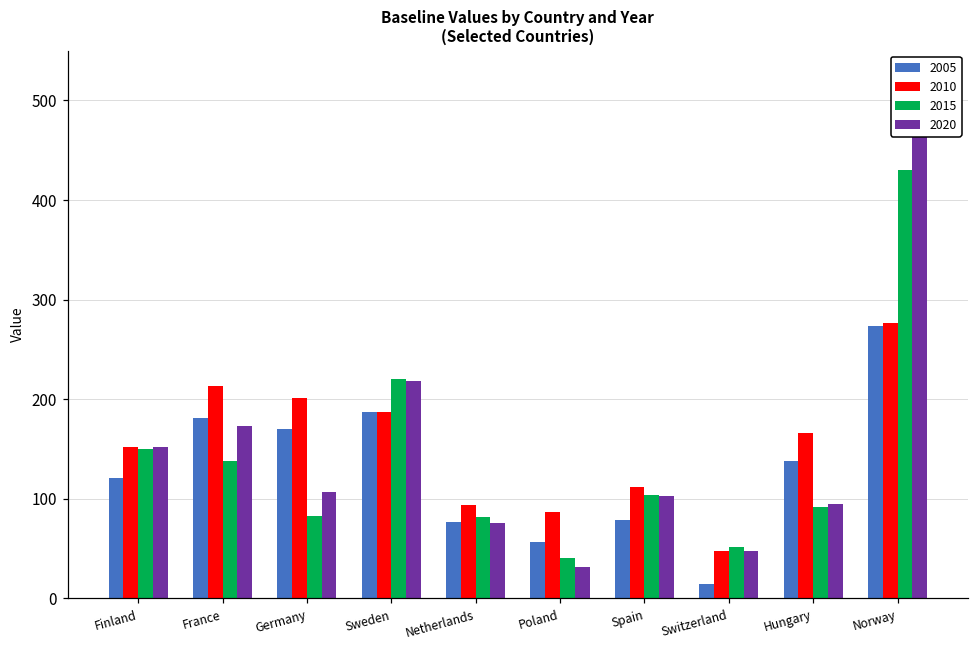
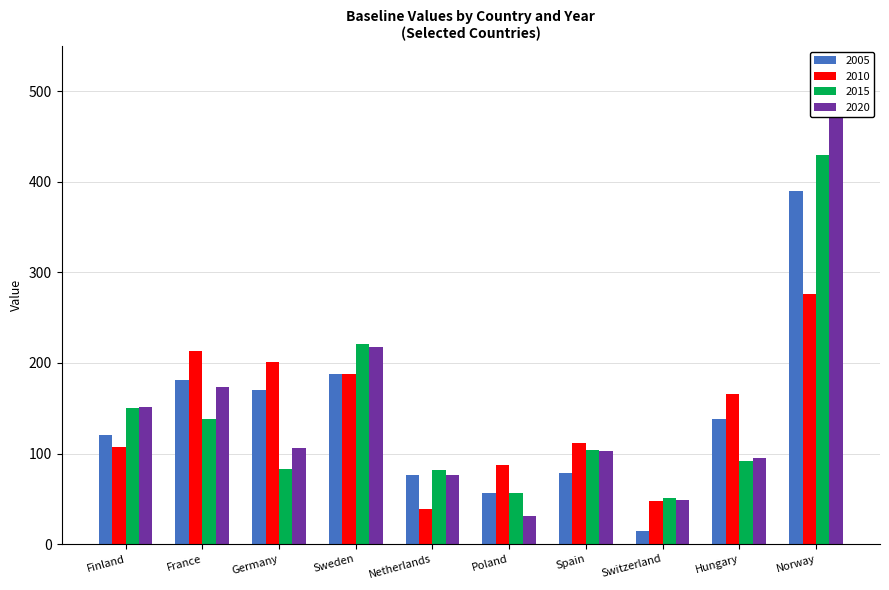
2010, Finland: 150 -> 110
2010, Netherlands: 90 -> 40
2015, Poland: 40 -> 60
2005, Norway: 270 -> 390
